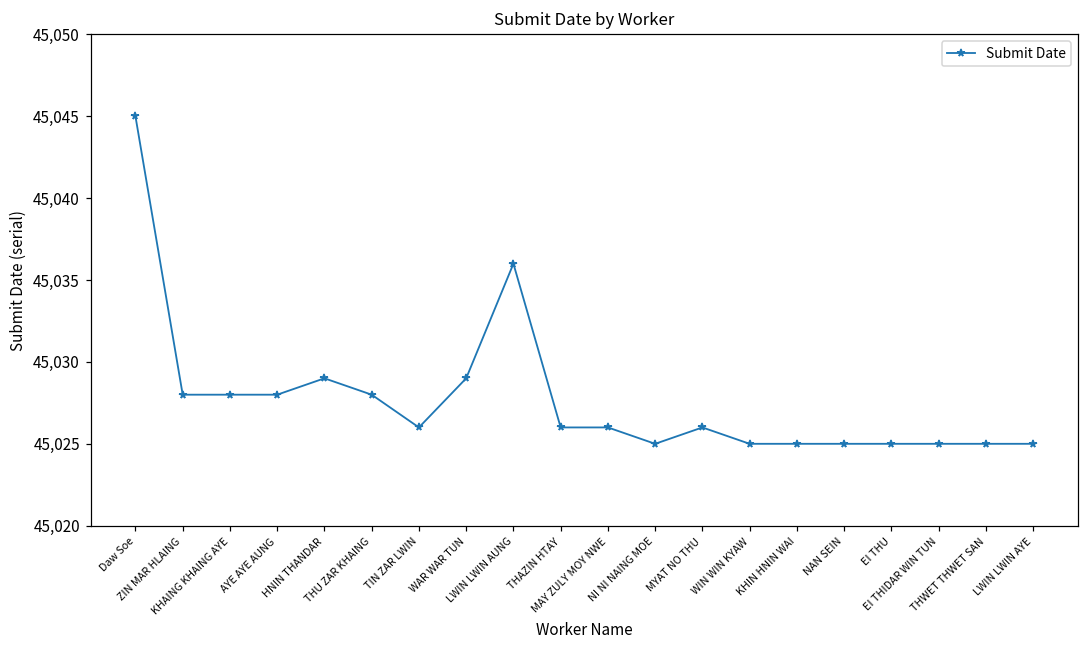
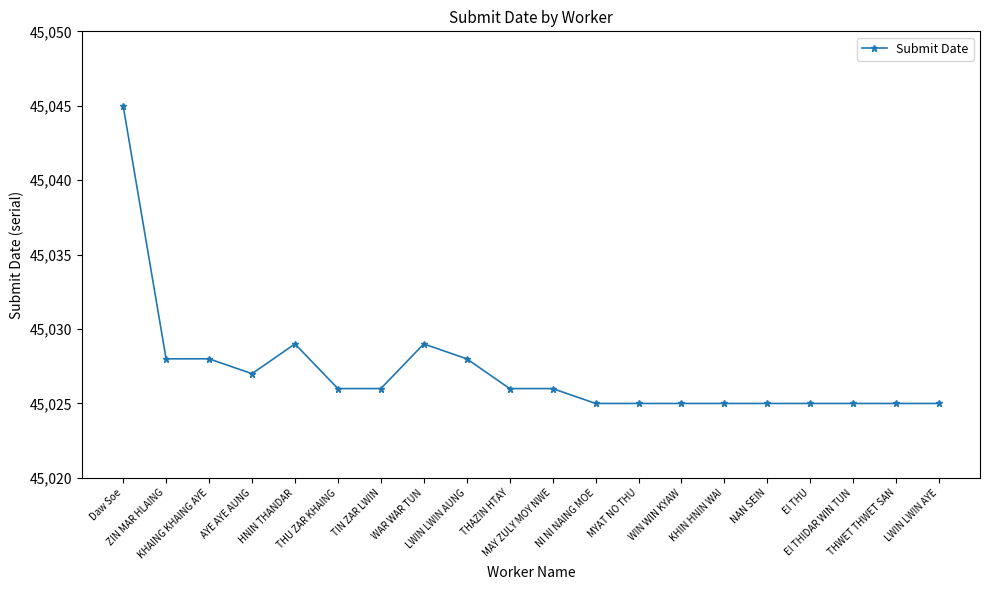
AYE AYE AUNG: 45,028 -> 45,027
THU ZAR KHAING: 45,028 -> 45,026
LWIN LWIN AUNG: 45,036 -> 45,028
MYAT NO THU: 45,026 -> 45,025
